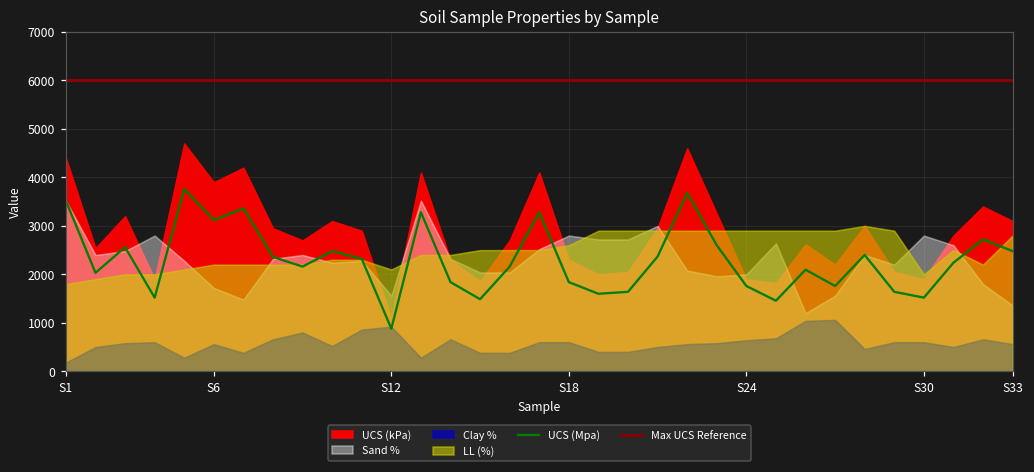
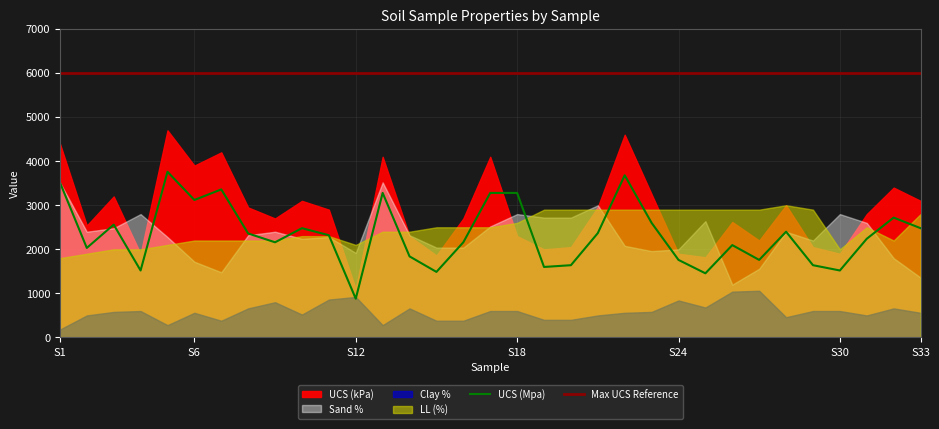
Sand %, S12: 1600 -> 1900
UCS (Mpa), S18: 1800 -> 3300
Clay %, S24: 600 -> 800
